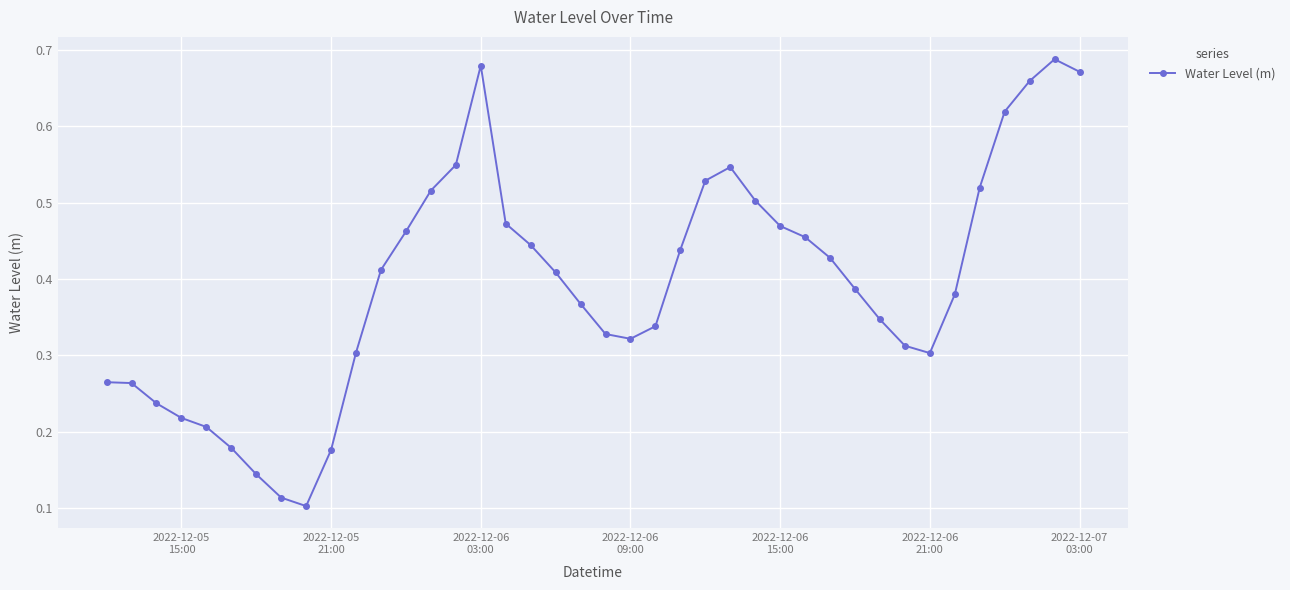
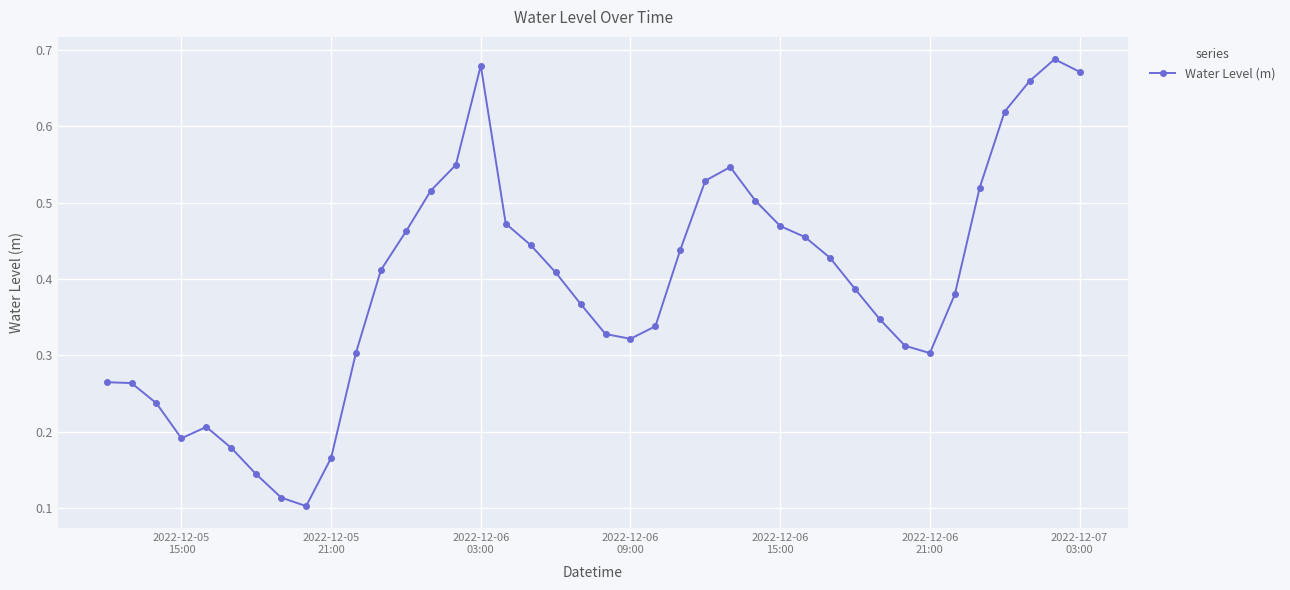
2022-12-05 15:00: 0.22 -> 0.19
2022-12-05 21:00: 0.18 -> 0.17
